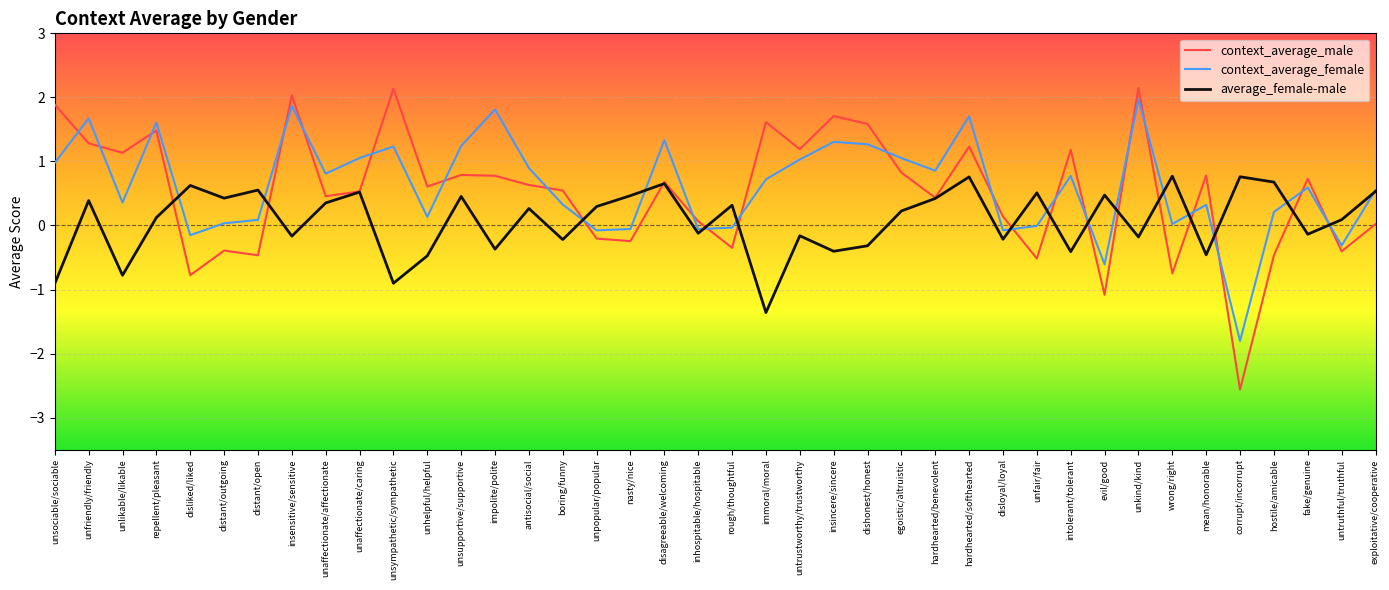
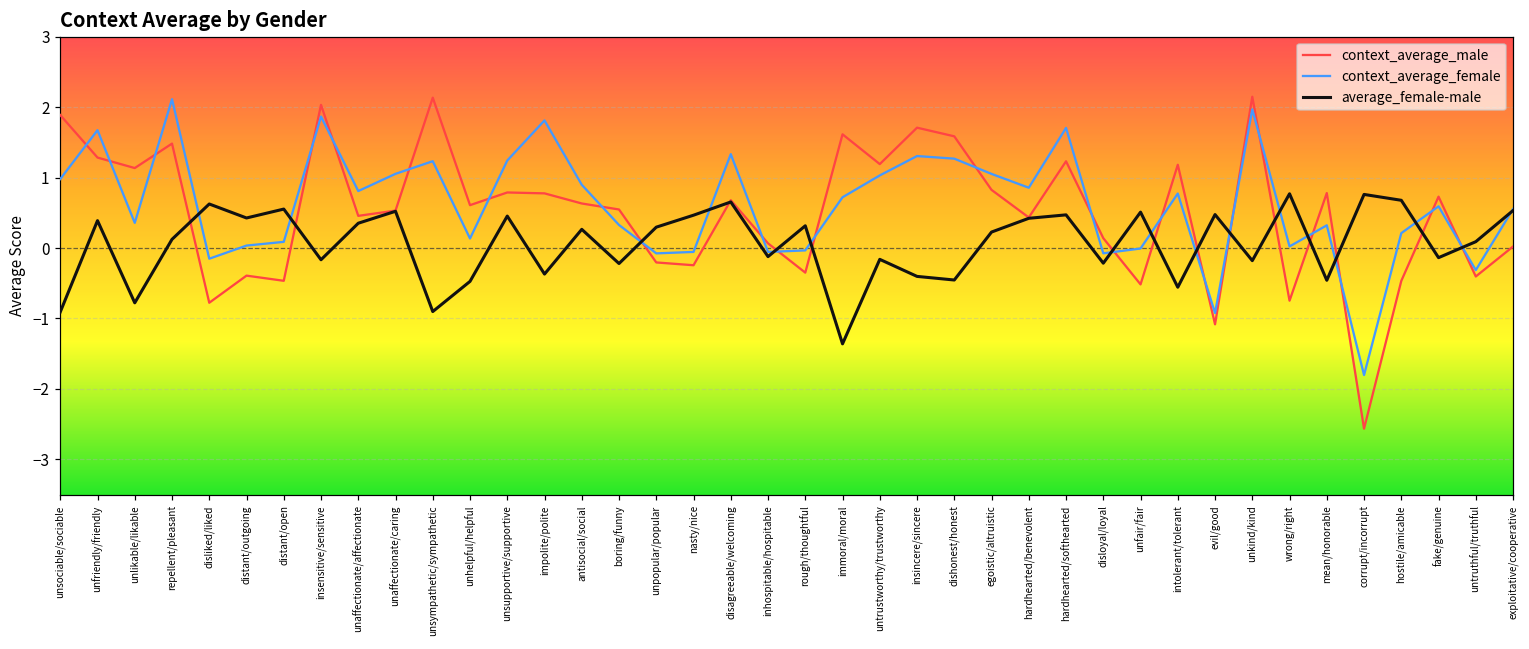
context_average_female, repellent/pleasant: 1.6 -> 2.1
average_female-male, dishonest/honest: -0.3 -> -0.5
average_female-male, hardhearted/softhearted: 0.8 -> 0.5
average_female-male, intolerant/tolerant: -0.4 -> -0.6
context_average_female, evil/good: -0.6 -> -0.9
